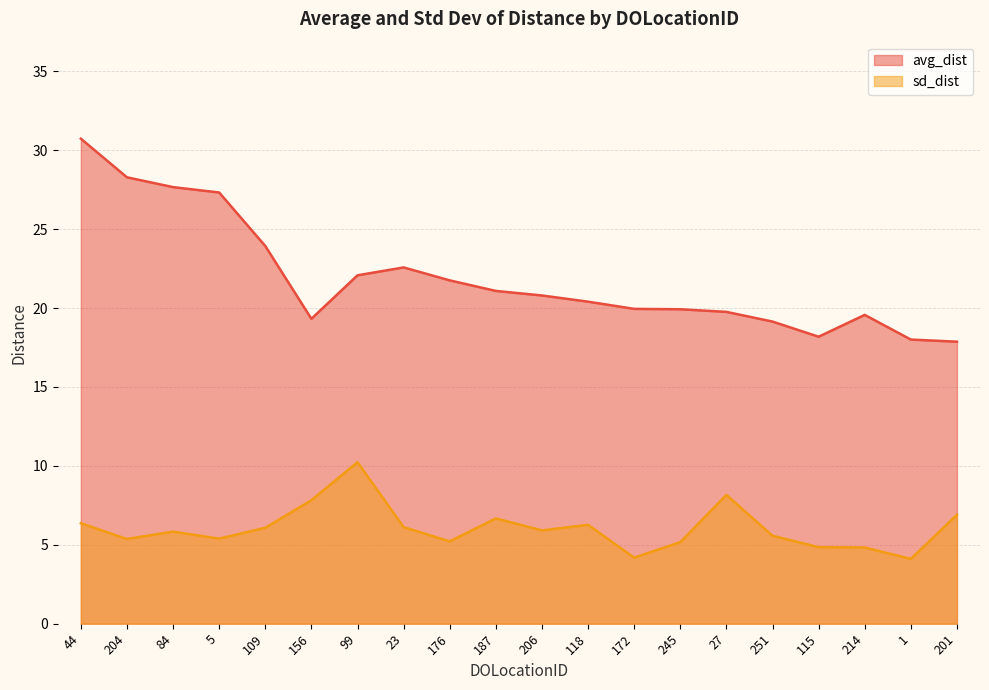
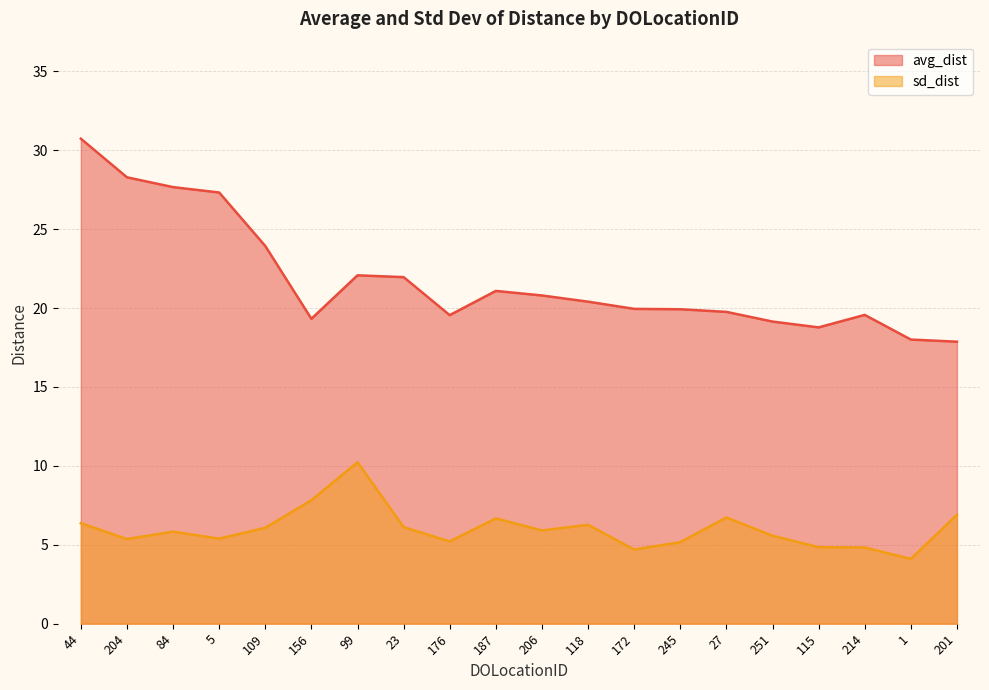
avg_dist, 23: 22.6 -> 22.0
avg_dist, 176: 21.8 -> 19.6
sd_dist, 172: 4.2 -> 4.7
sd_dist, 27: 8.2 -> 6.7
avg_dist, 115: 18.2 -> 18.8
